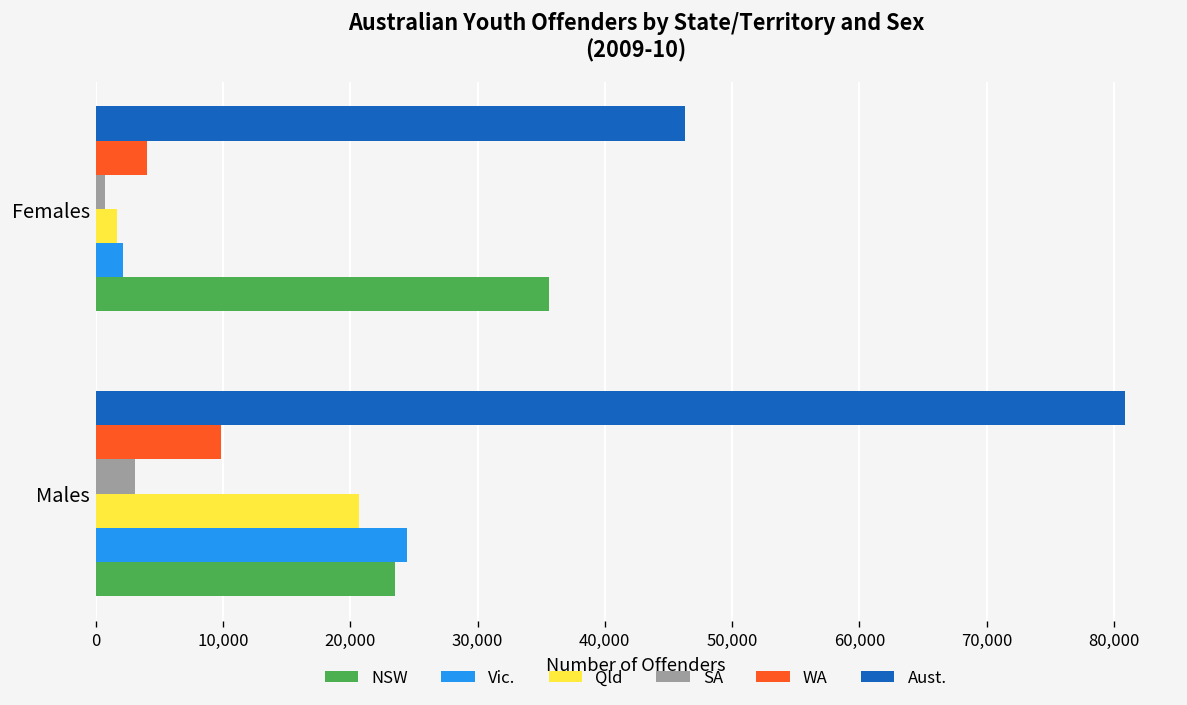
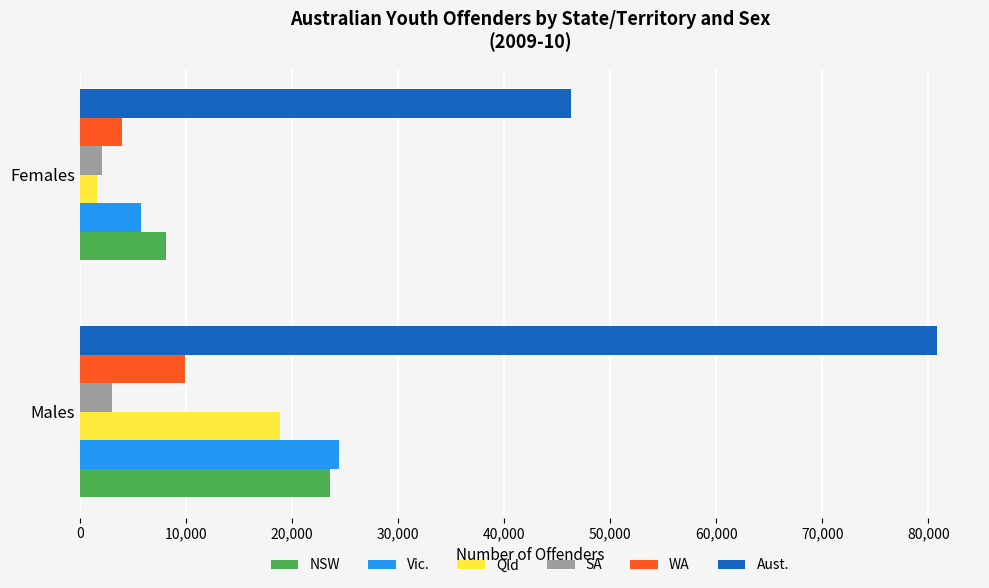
SA, Females: 700 -> 2,100
Vic., Females: 2,100 -> 5,800
NSW, Females: 35,600 -> 8,100
Qld, Males: 20,700 -> 18,800
